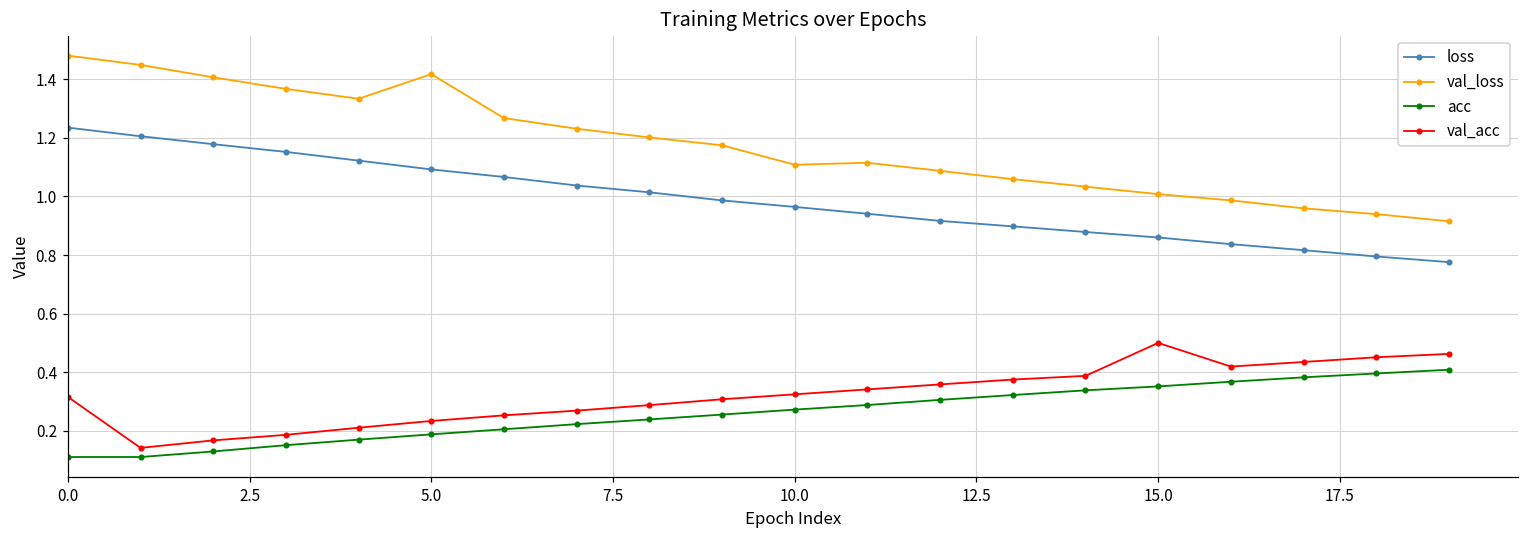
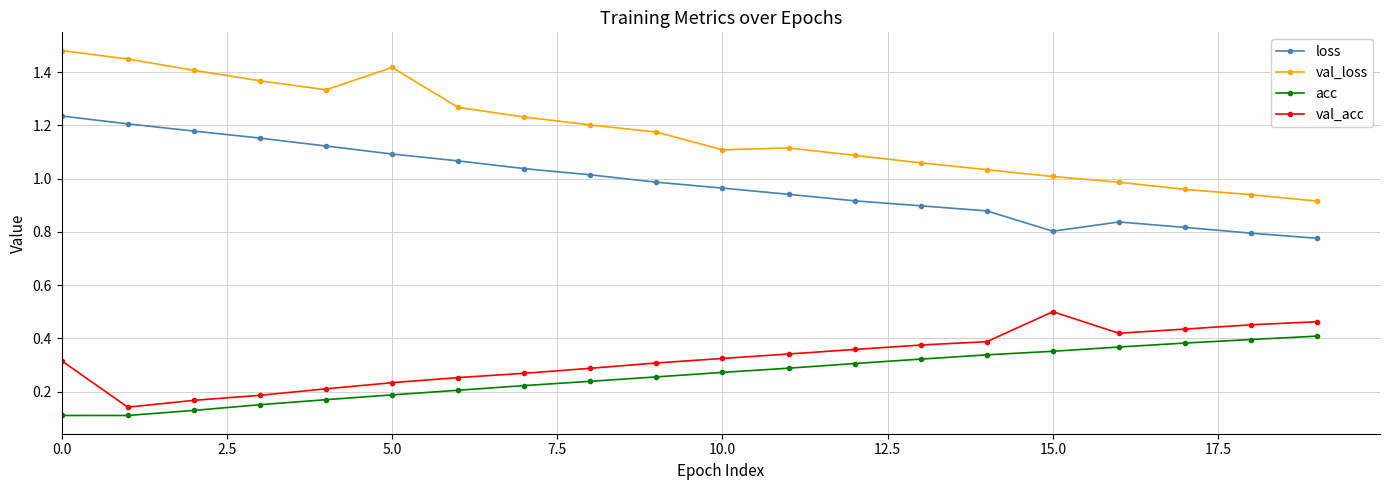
loss, 15.0: 0.86 -> 0.80
